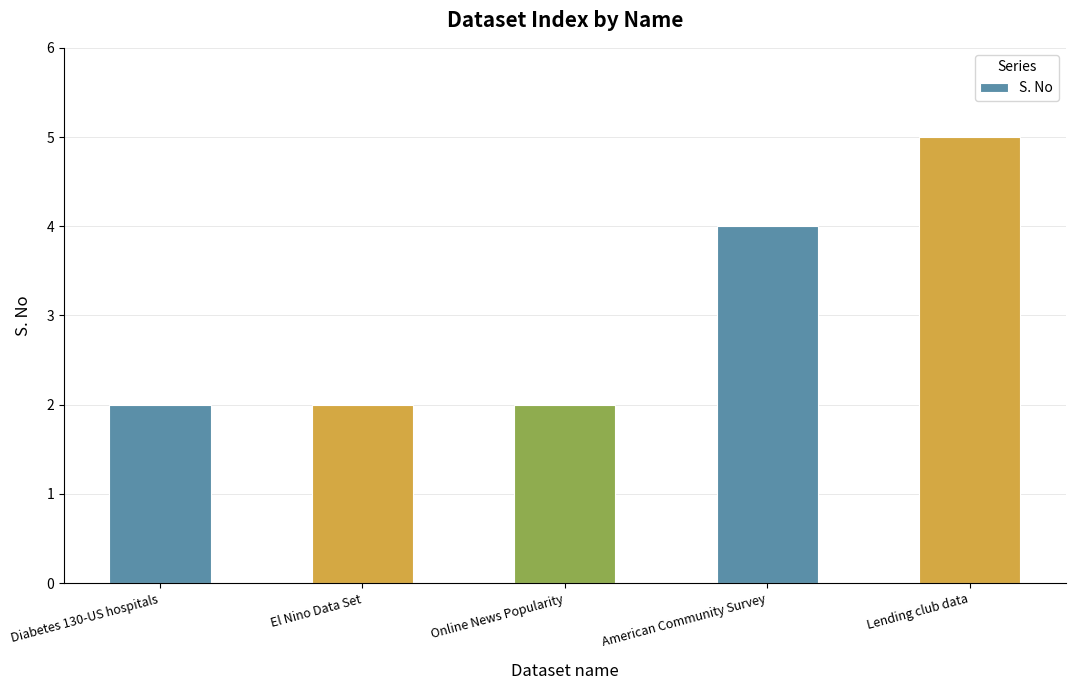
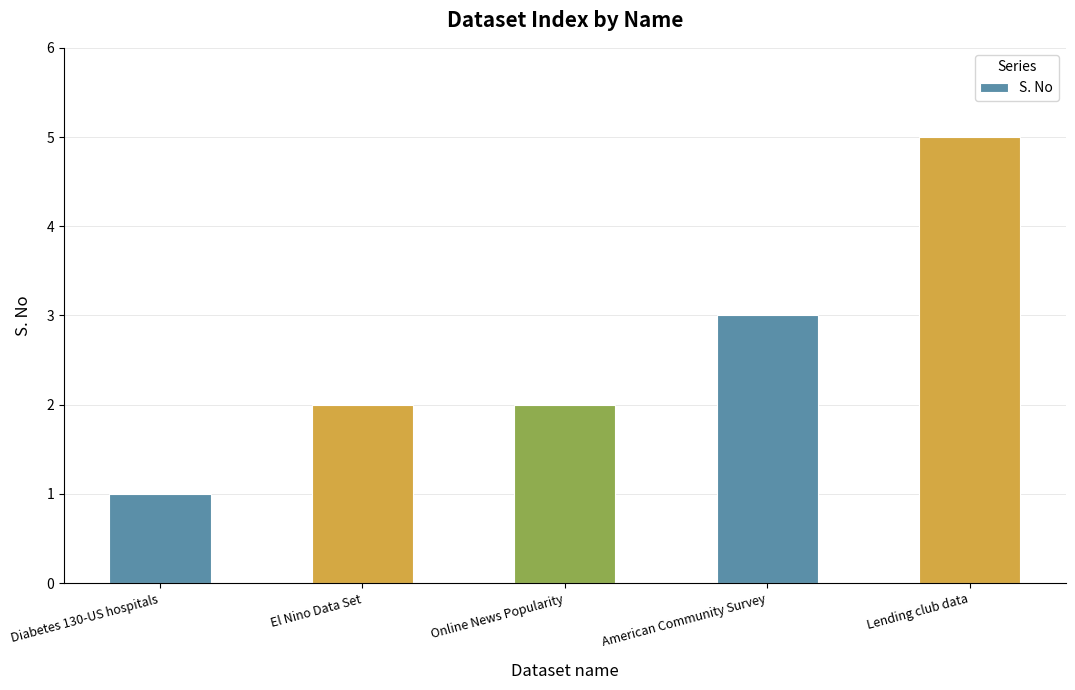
Diabetes 130-US hospitals: 2 -> 1
American Community Survey: 4 -> 3
